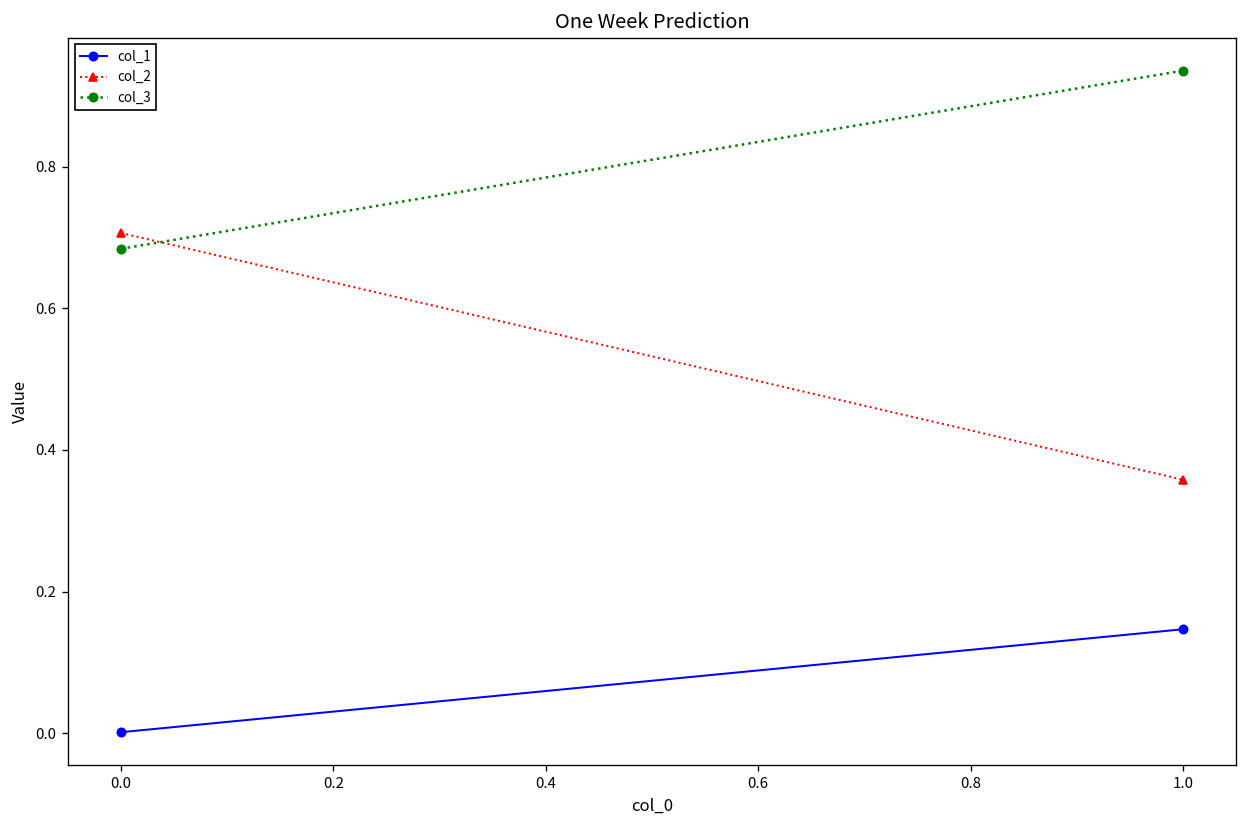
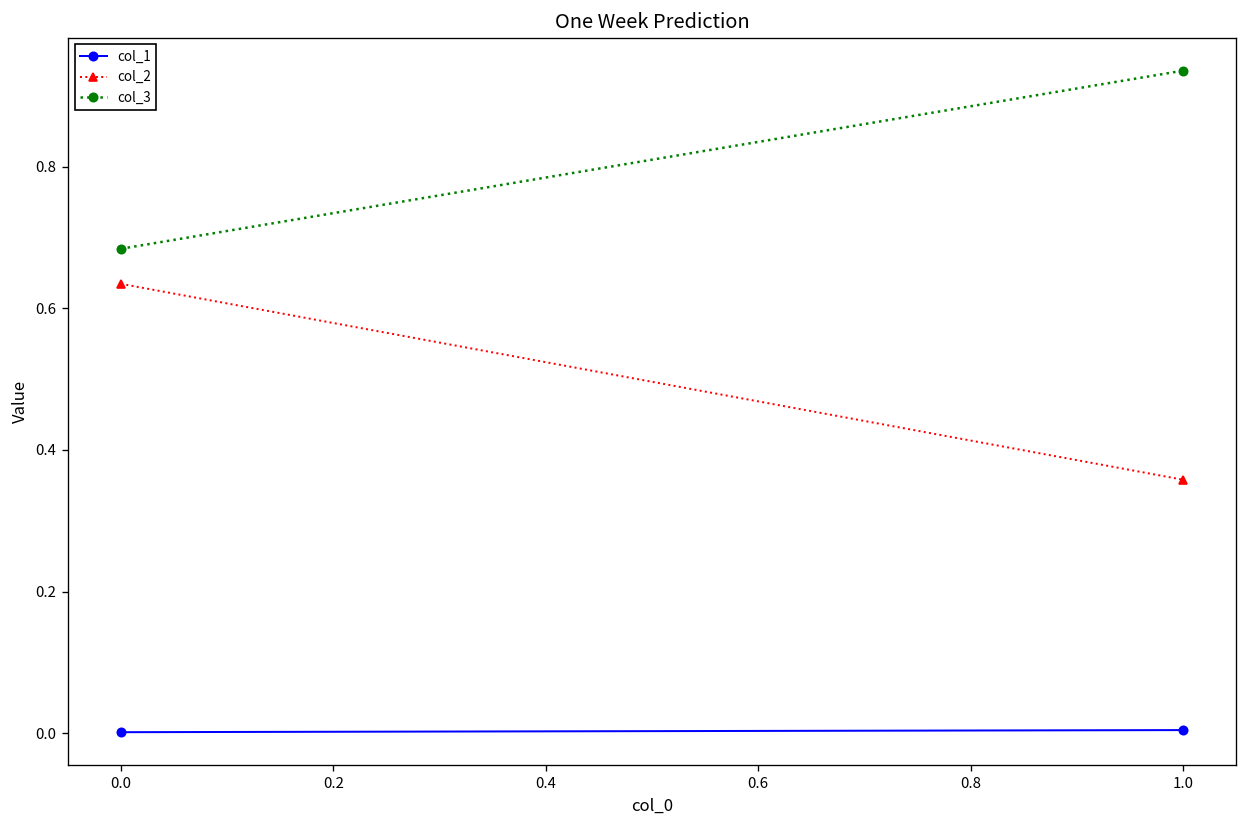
col_2, 0.0: 0.71 -> 0.63
col_1, 1.0: 0.15 -> 0.00
